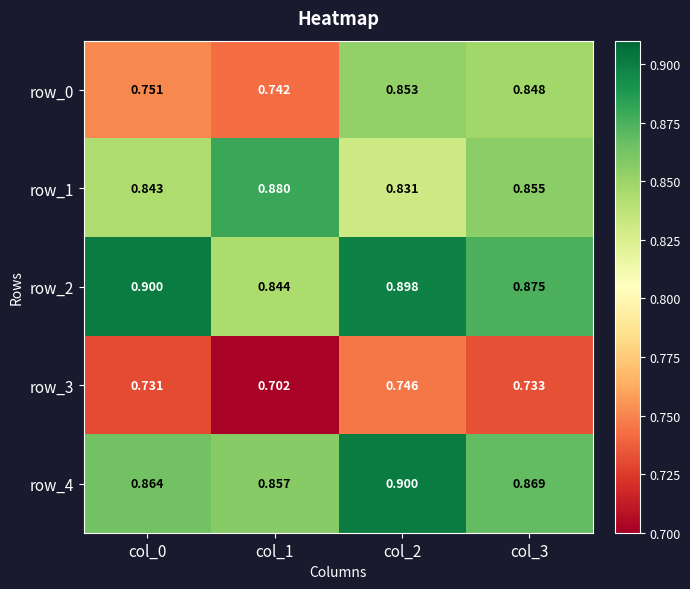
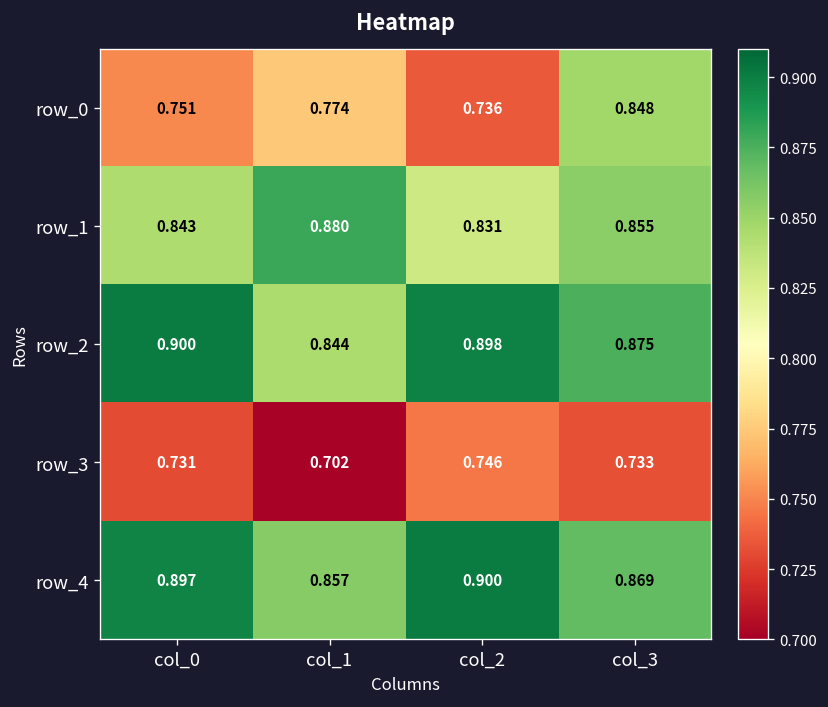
row_0, col_1: 0.742 -> 0.774
row_0, col_2: 0.853 -> 0.736
row_4, col_0: 0.864 -> 0.897
